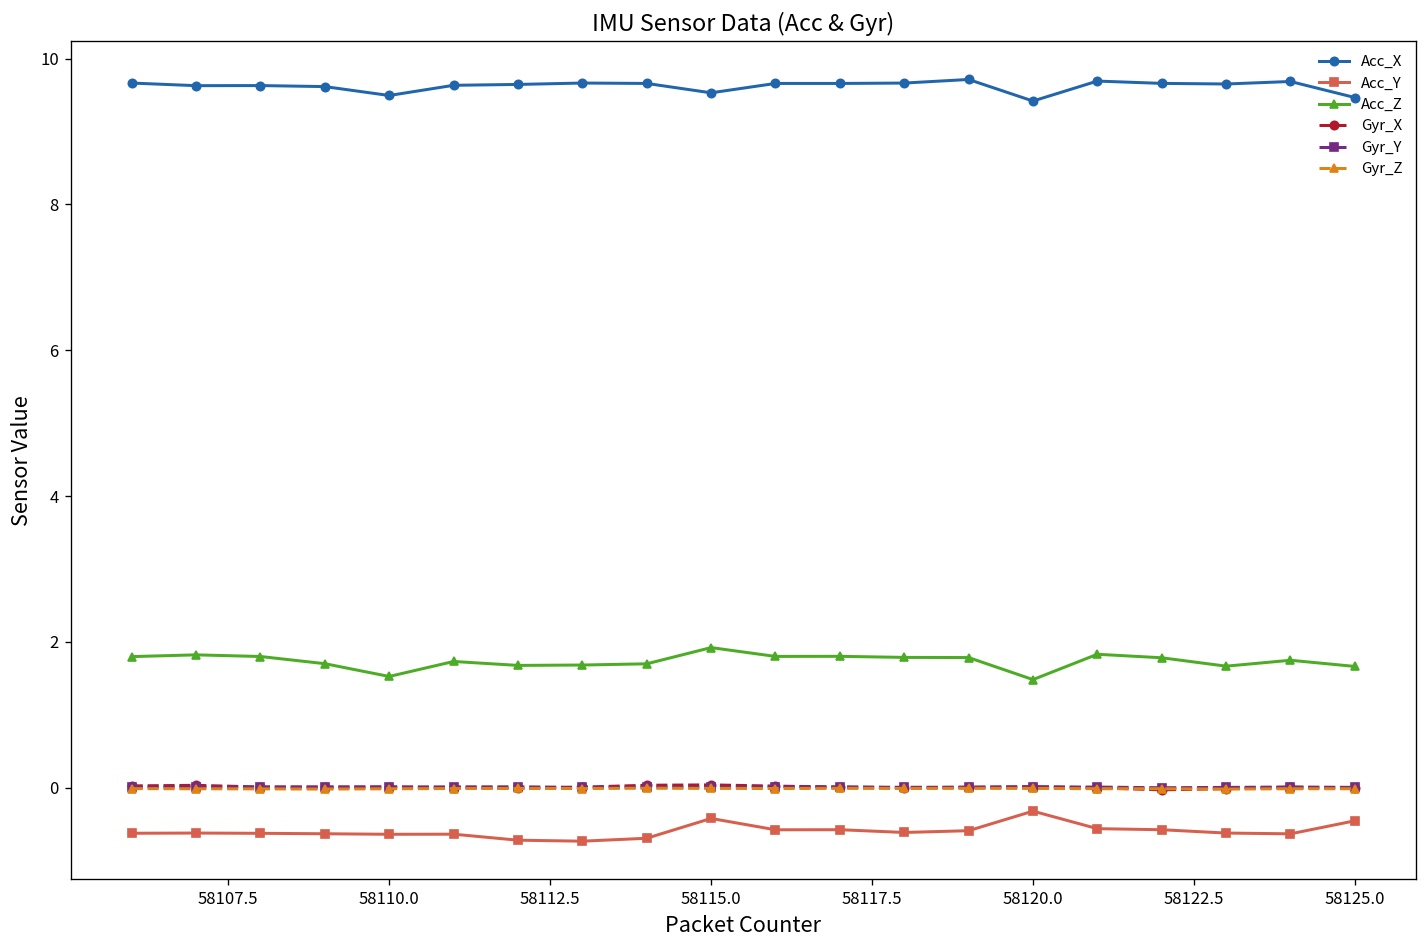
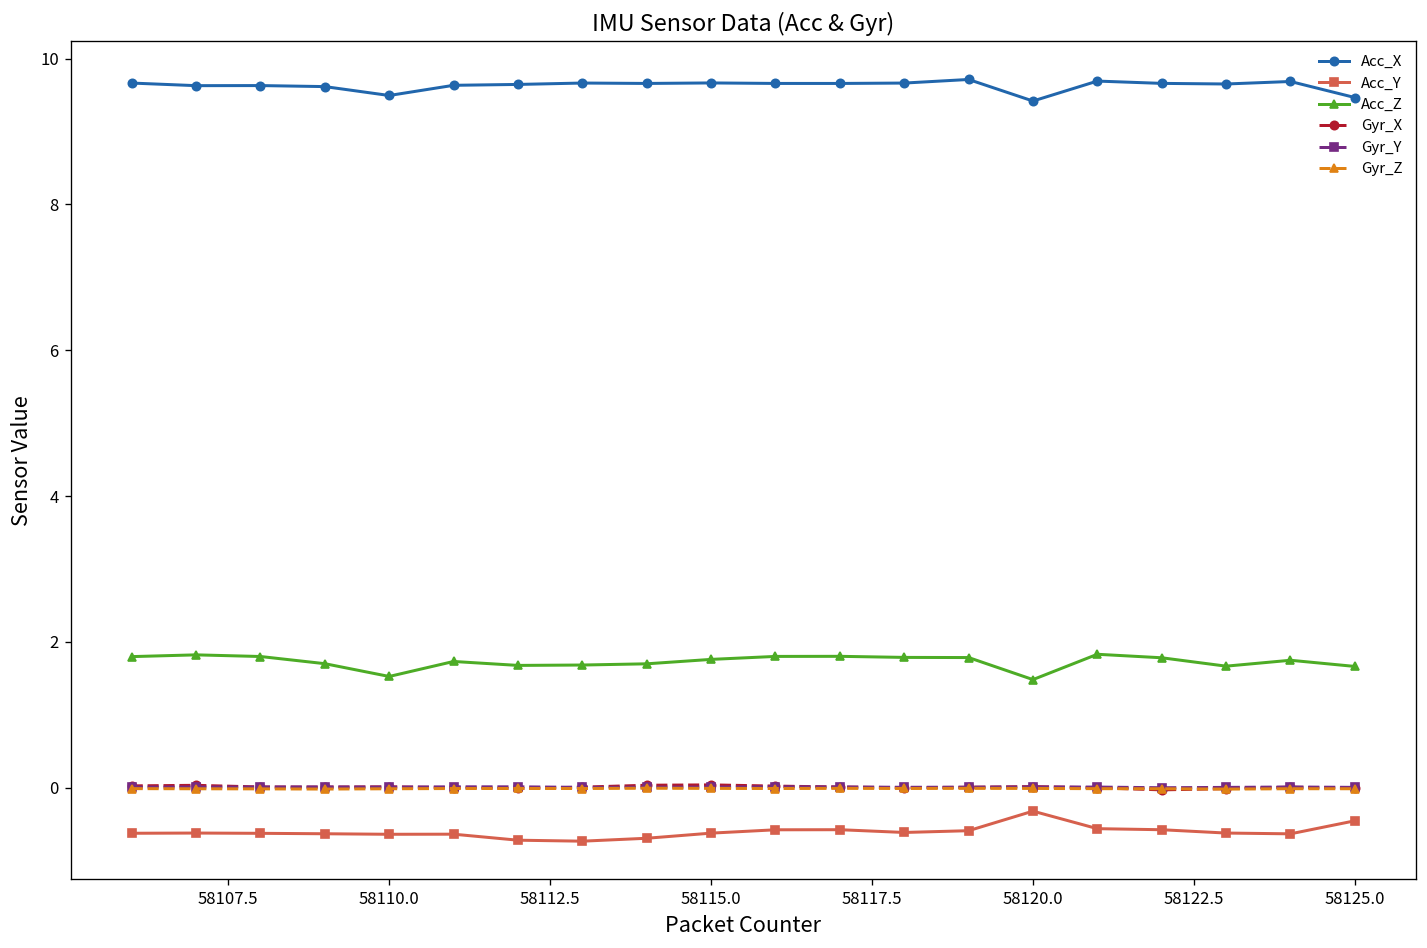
Acc_X, 58115.0: 9.5 -> 9.7
Acc_Y, 58115.0: -0.4 -> -0.6
Acc_Z, 58115.0: 1.9 -> 1.8
